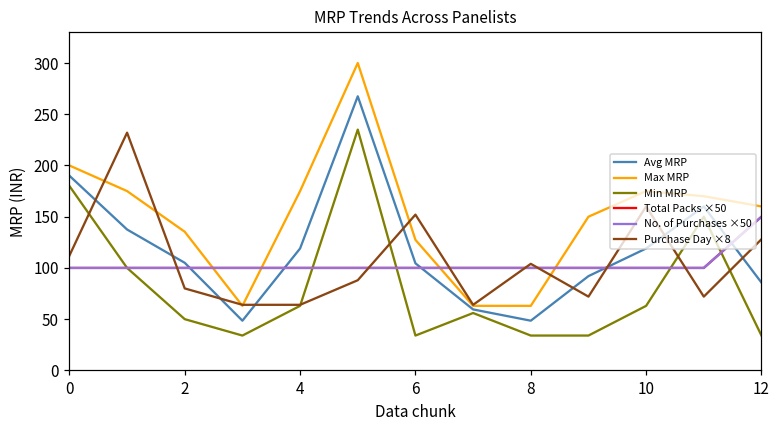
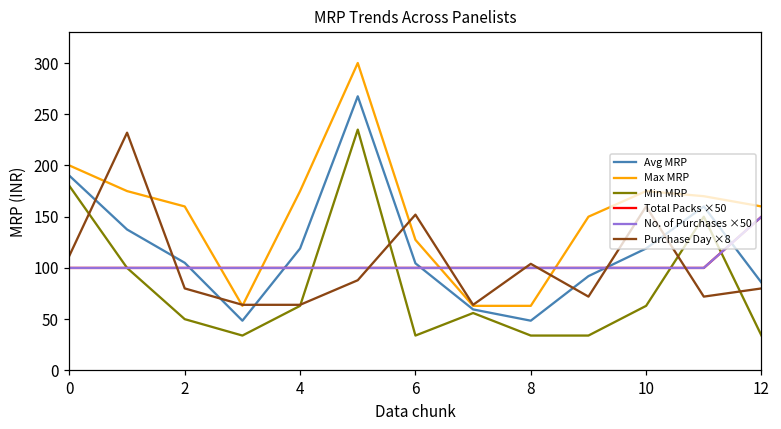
Max MRP, 2: 140 -> 160
Purchase Day ×8, 12: 130 -> 80
